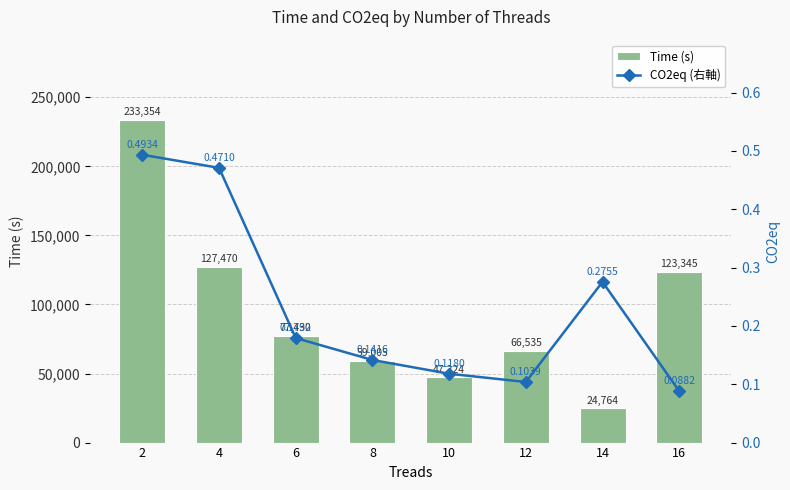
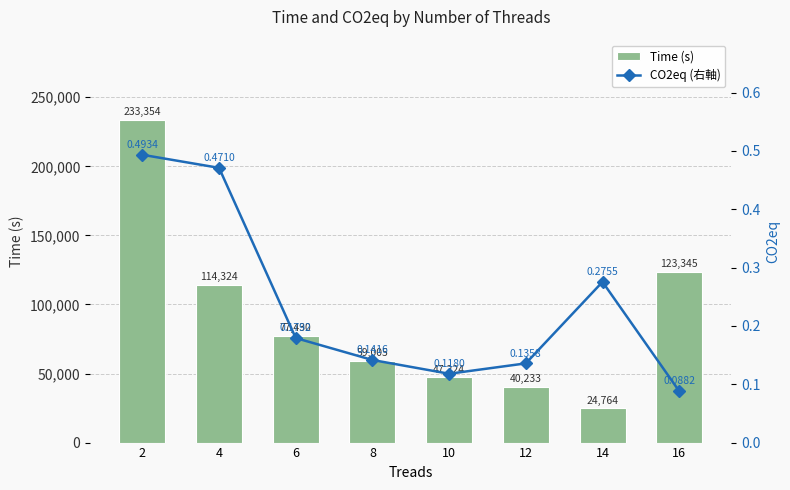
Time (s), 4: 127,470 -> 114,324
Time (s), 12: 66,535 -> 40,233
CO2eq (右軸), 12: 0.1039 -> 0.1358
